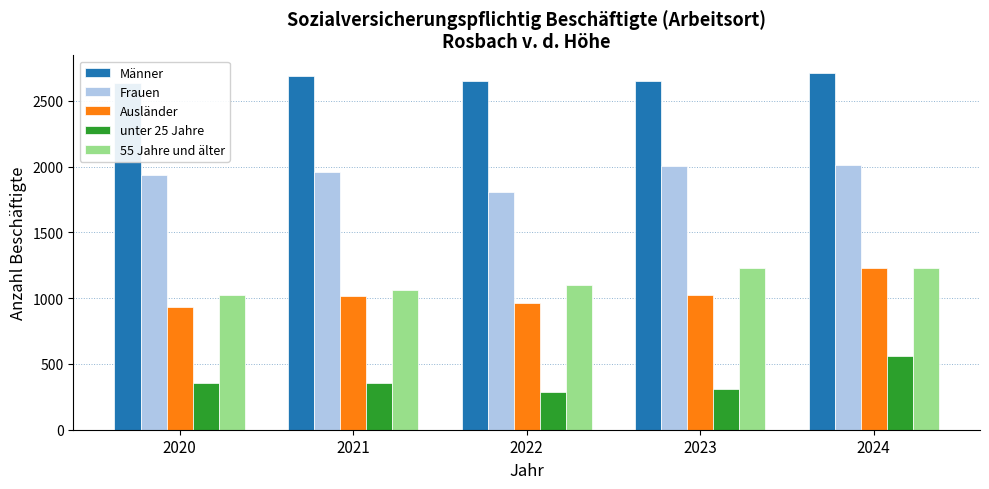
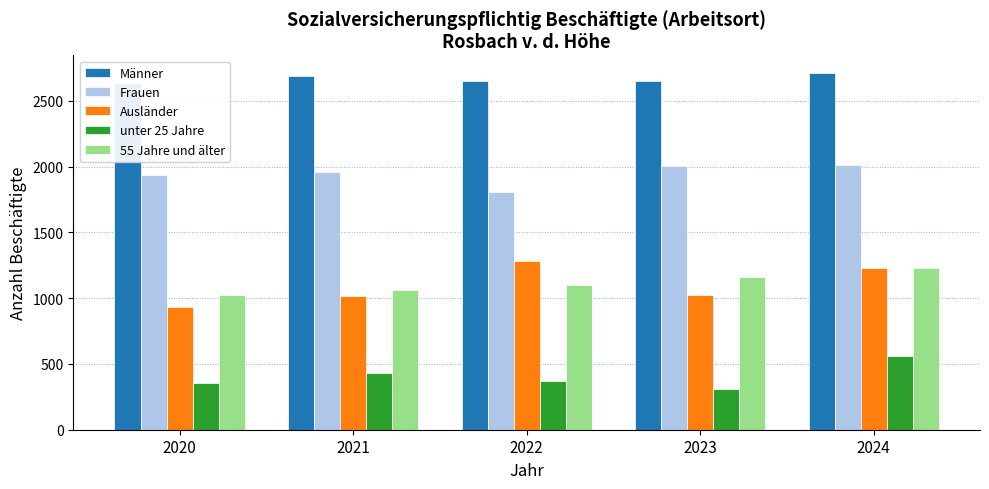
unter 25 Jahre, 2021: 360 -> 430
Ausländer, 2022: 960 -> 1280
unter 25 Jahre, 2022: 290 -> 370
55 Jahre und älter, 2023: 1230 -> 1160
